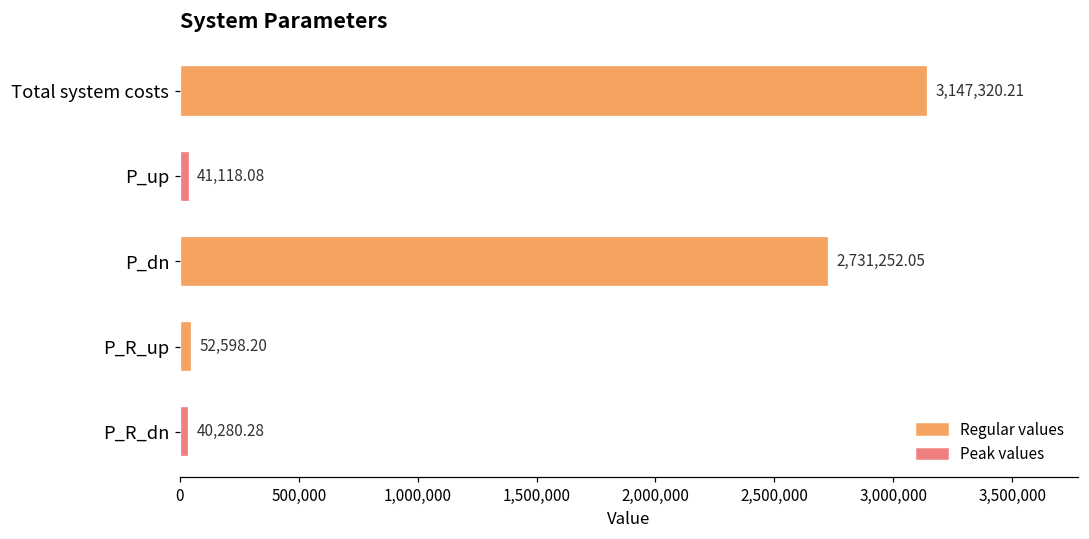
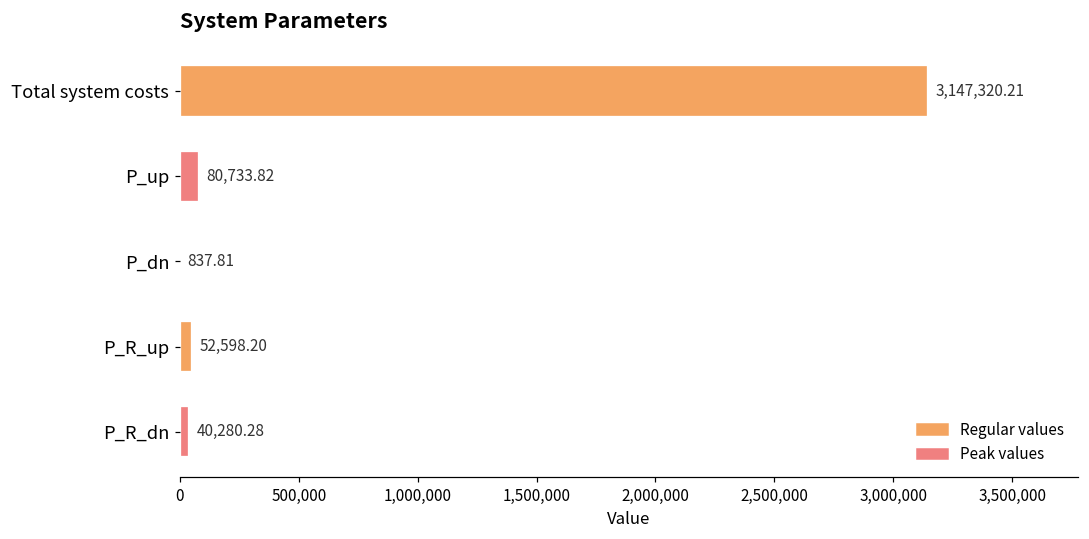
P_up: 41,118.08 -> 80,733.82
P_dn: 2,731,252.05 -> 837.81
